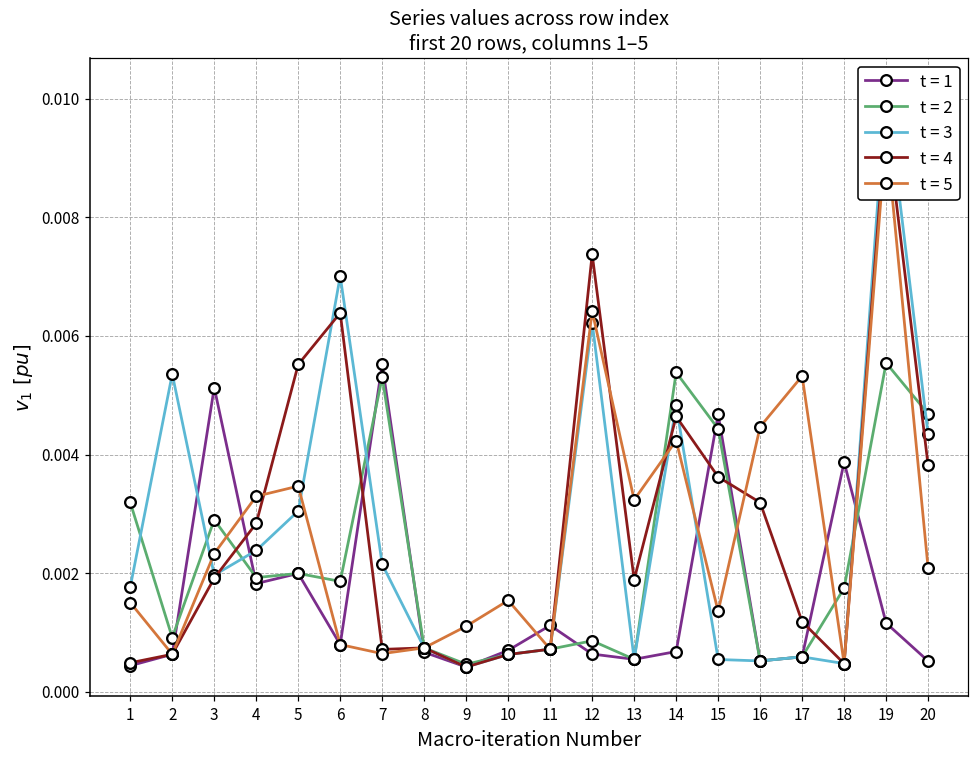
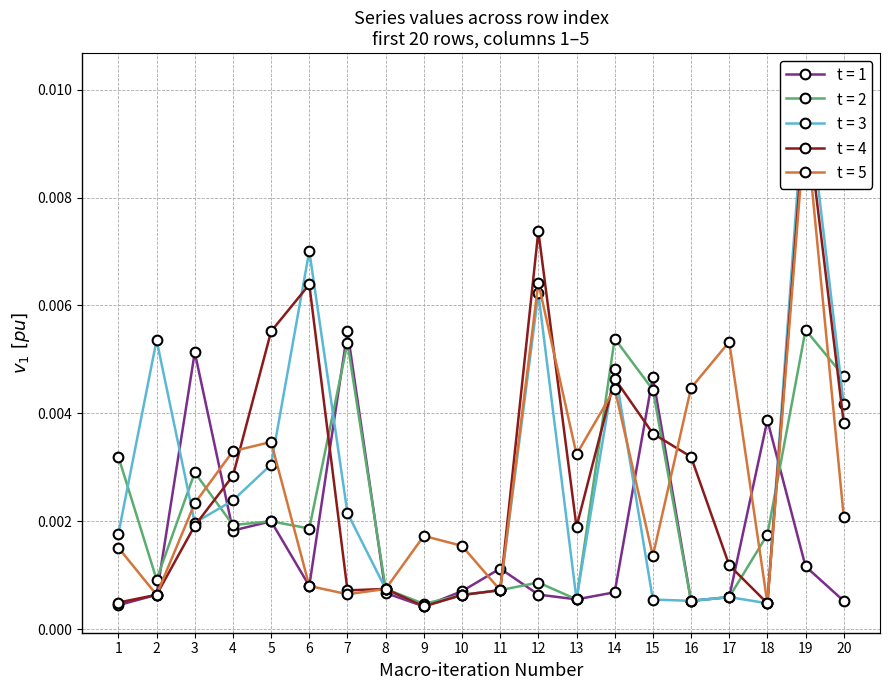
t = 5, 9: 0.0011 -> 0.0017
t = 5, 14: 0.0042 -> 0.0045
t = 3, 20: 0.0043 -> 0.0042
